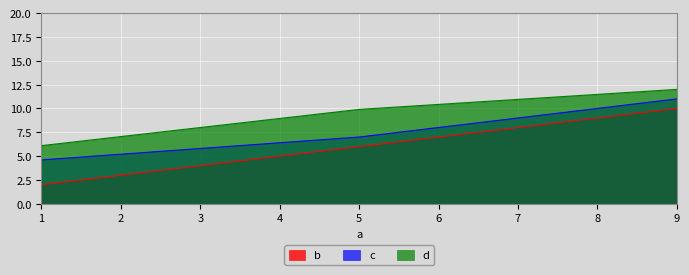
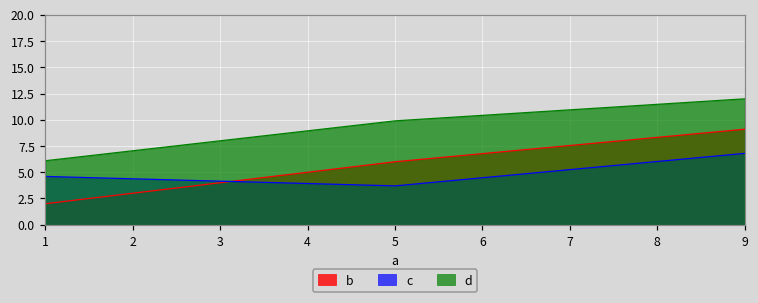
c, 5: 7 -> 4
b, 9: 10 -> 9
c, 9: 11 -> 7
